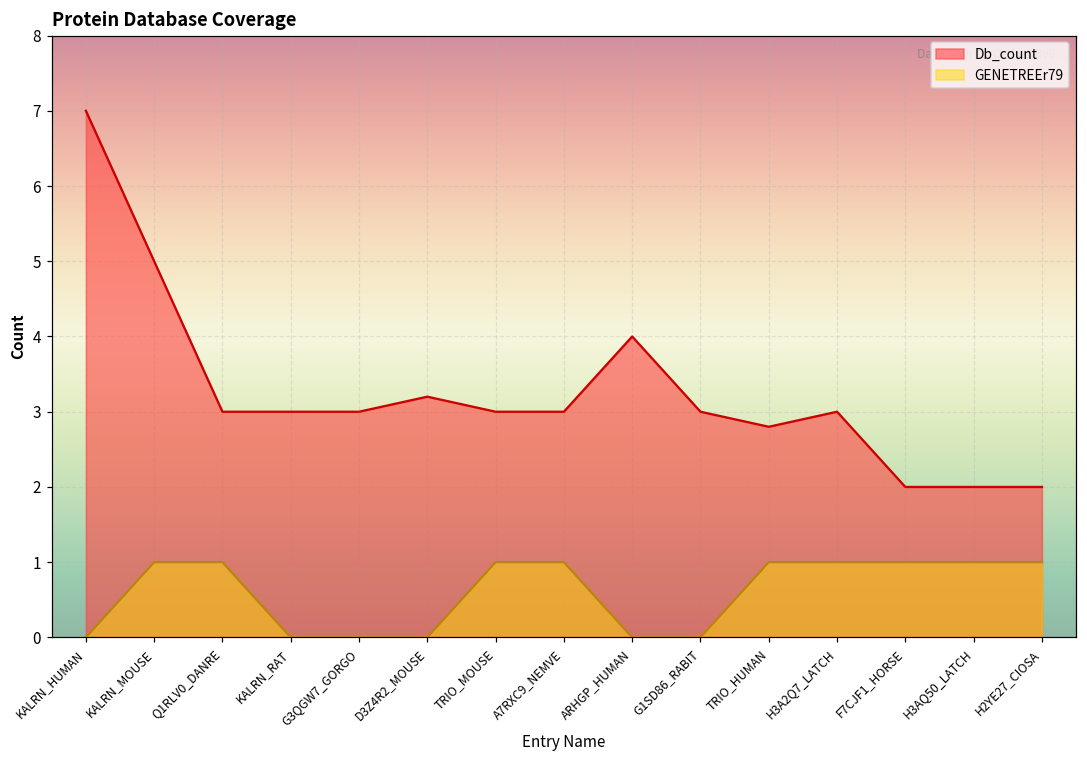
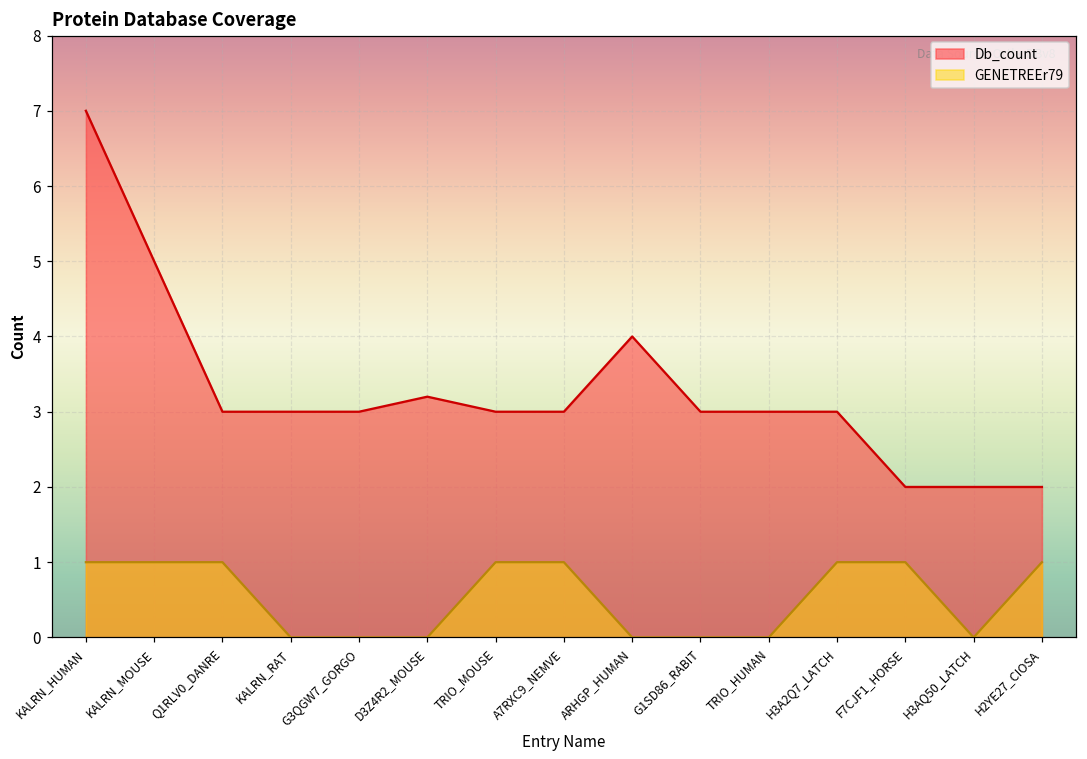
GENETREEr79, KALRN_HUMAN: 0 -> 1
Db_count, TRIO_HUMAN: 2.8 -> 3.0
GENETREEr79, TRIO_HUMAN: 1 -> 0
GENETREEr79, H3AQ50_LATCH: 1 -> 0
